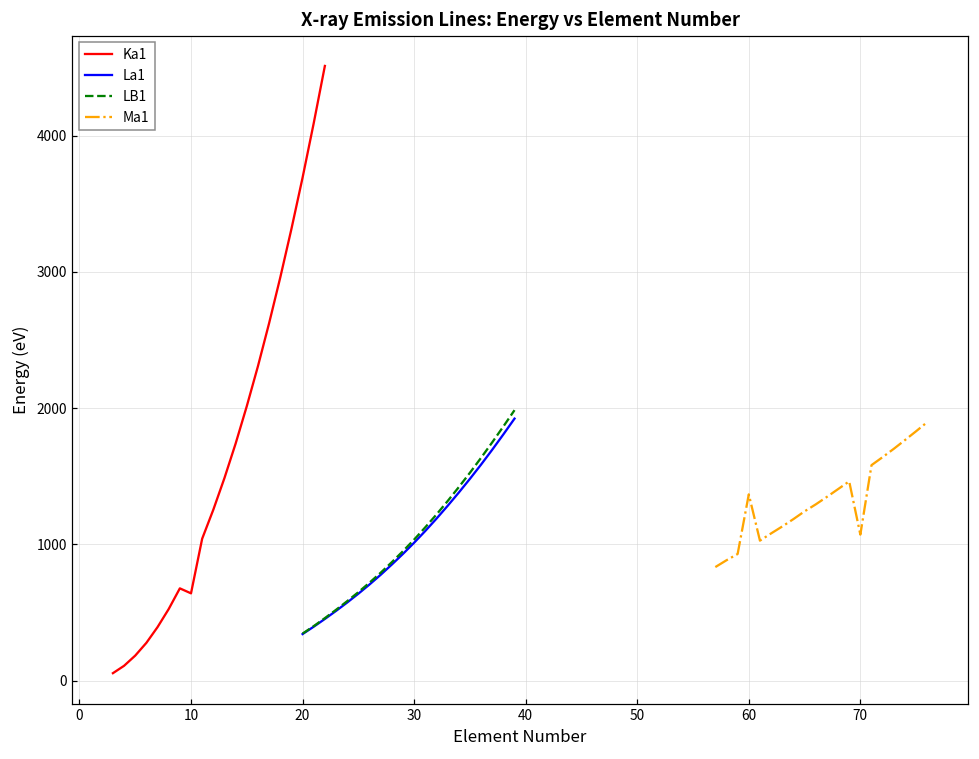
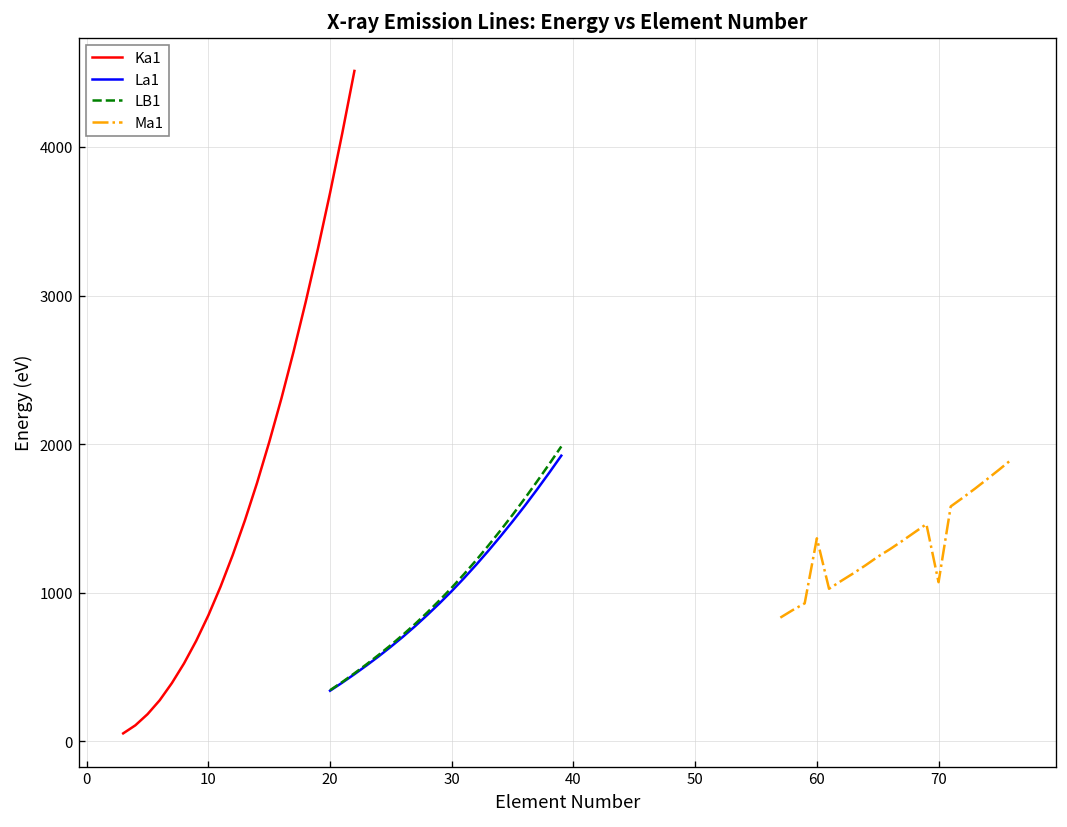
Ka1, 10: 640 -> 850
